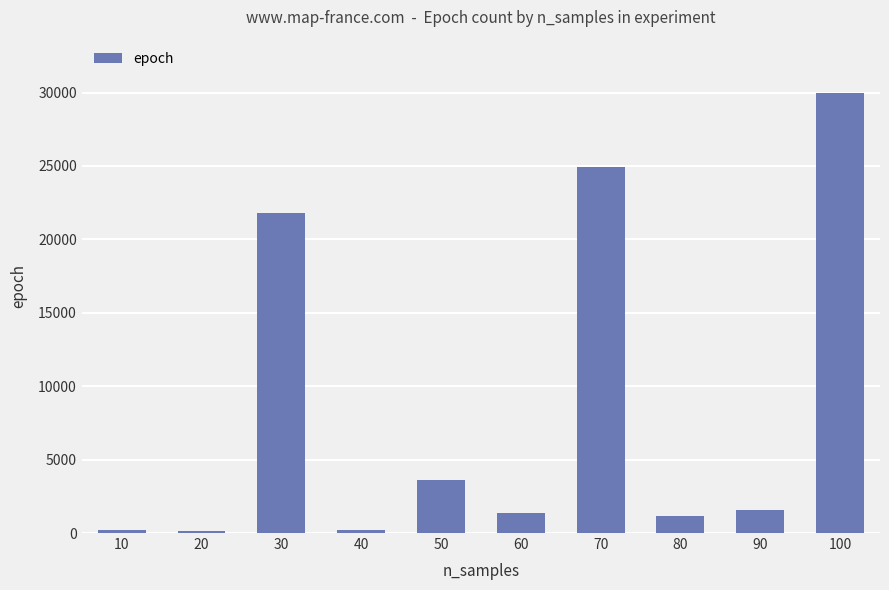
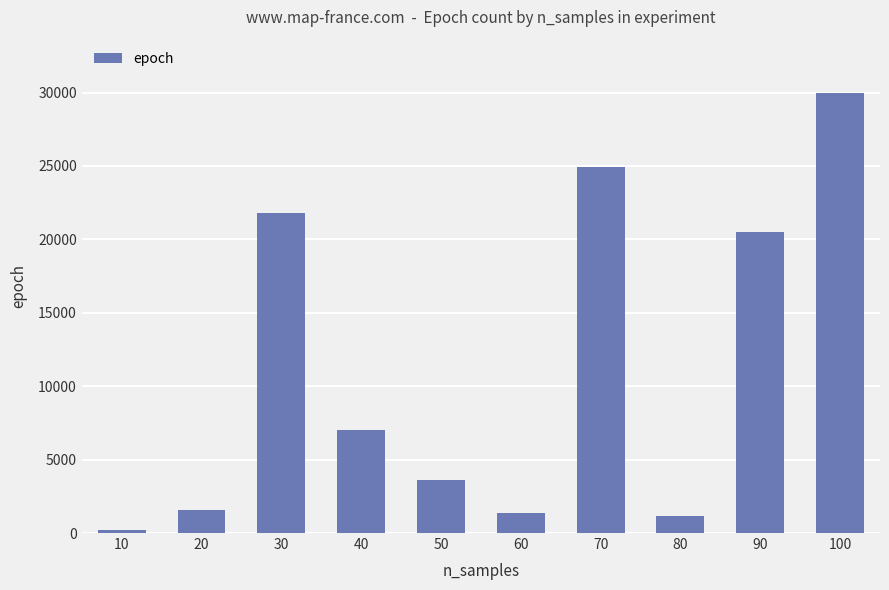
20: 200 -> 1600
40: 200 -> 7000
90: 1600 -> 20500
